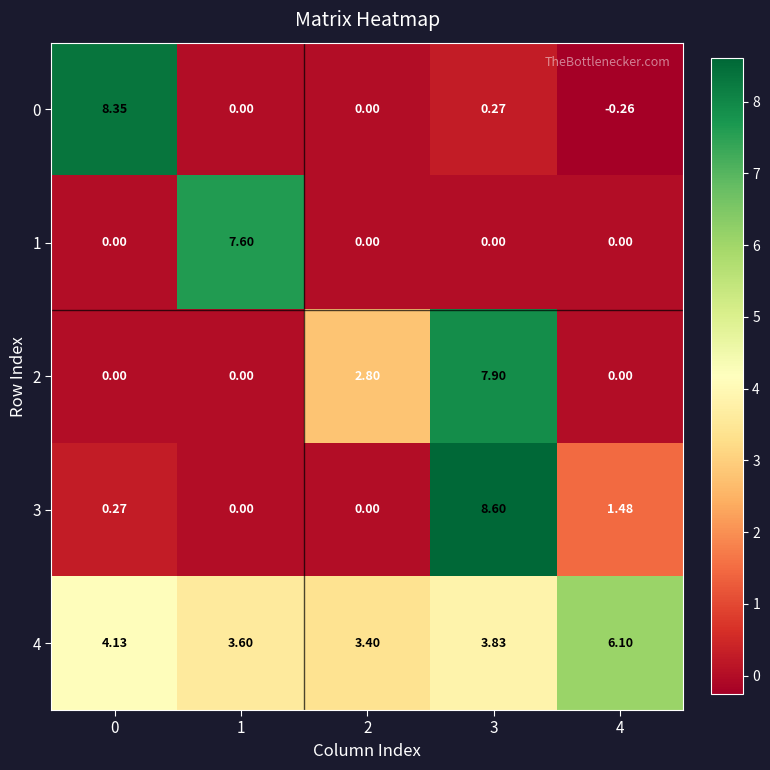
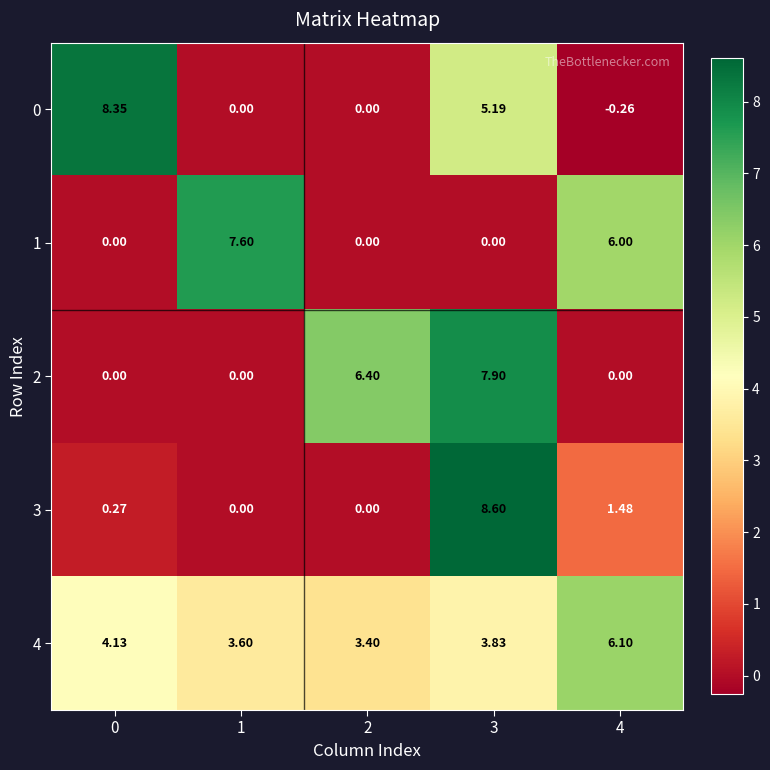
0, 3: 0.27 -> 5.19
1, 4: 0.00 -> 6.00
2, 2: 2.80 -> 6.40
